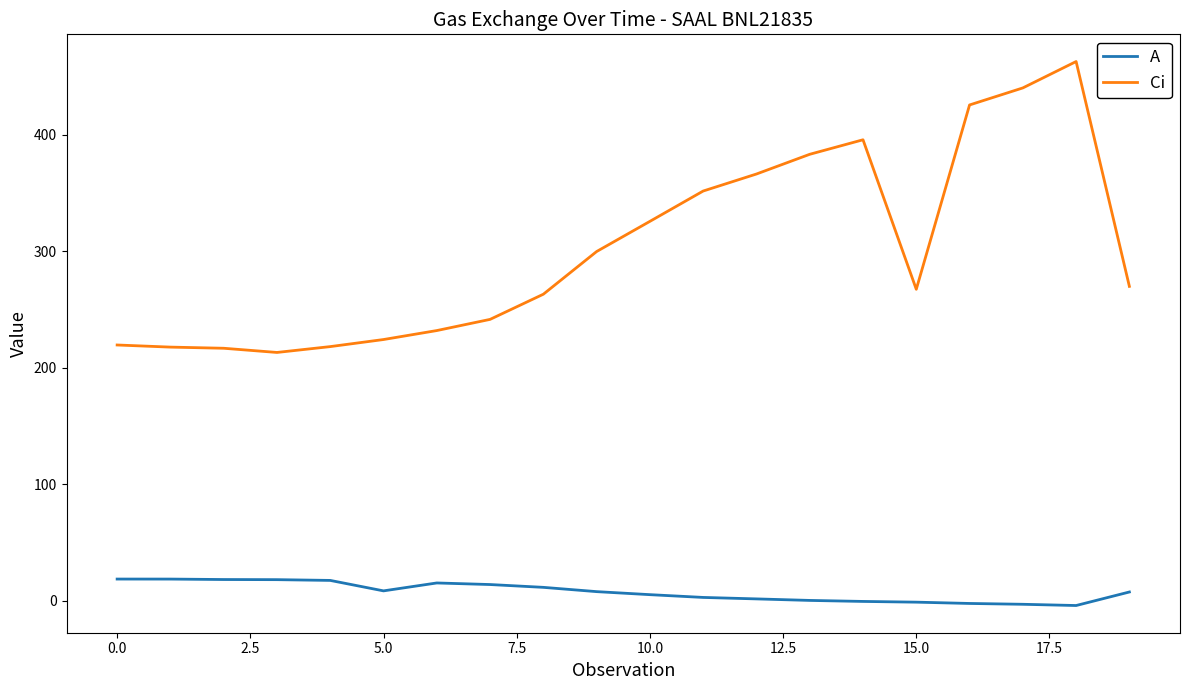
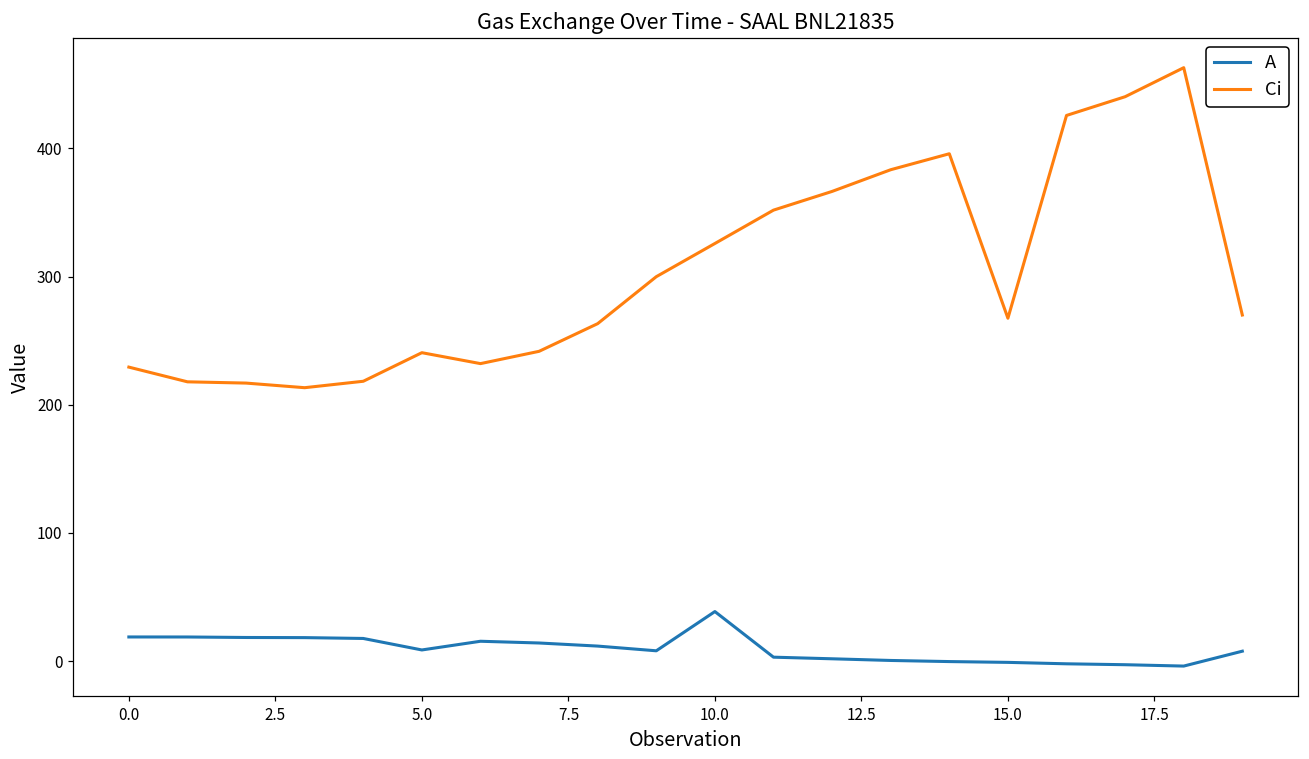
Ci, 0.0: 220 -> 229
Ci, 5.0: 224 -> 241
A, 10.0: 5 -> 39
